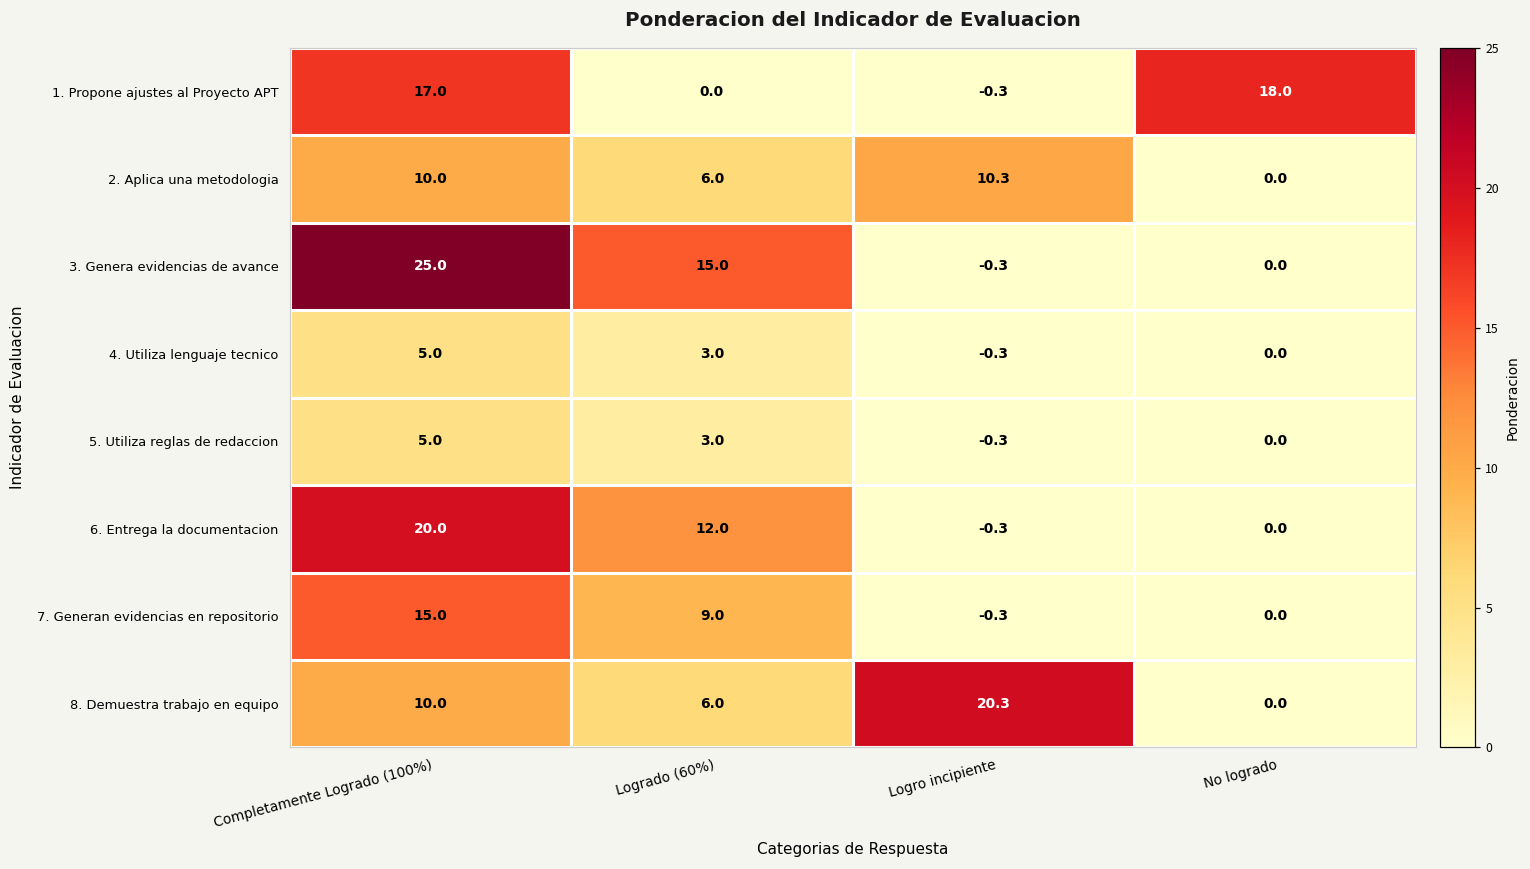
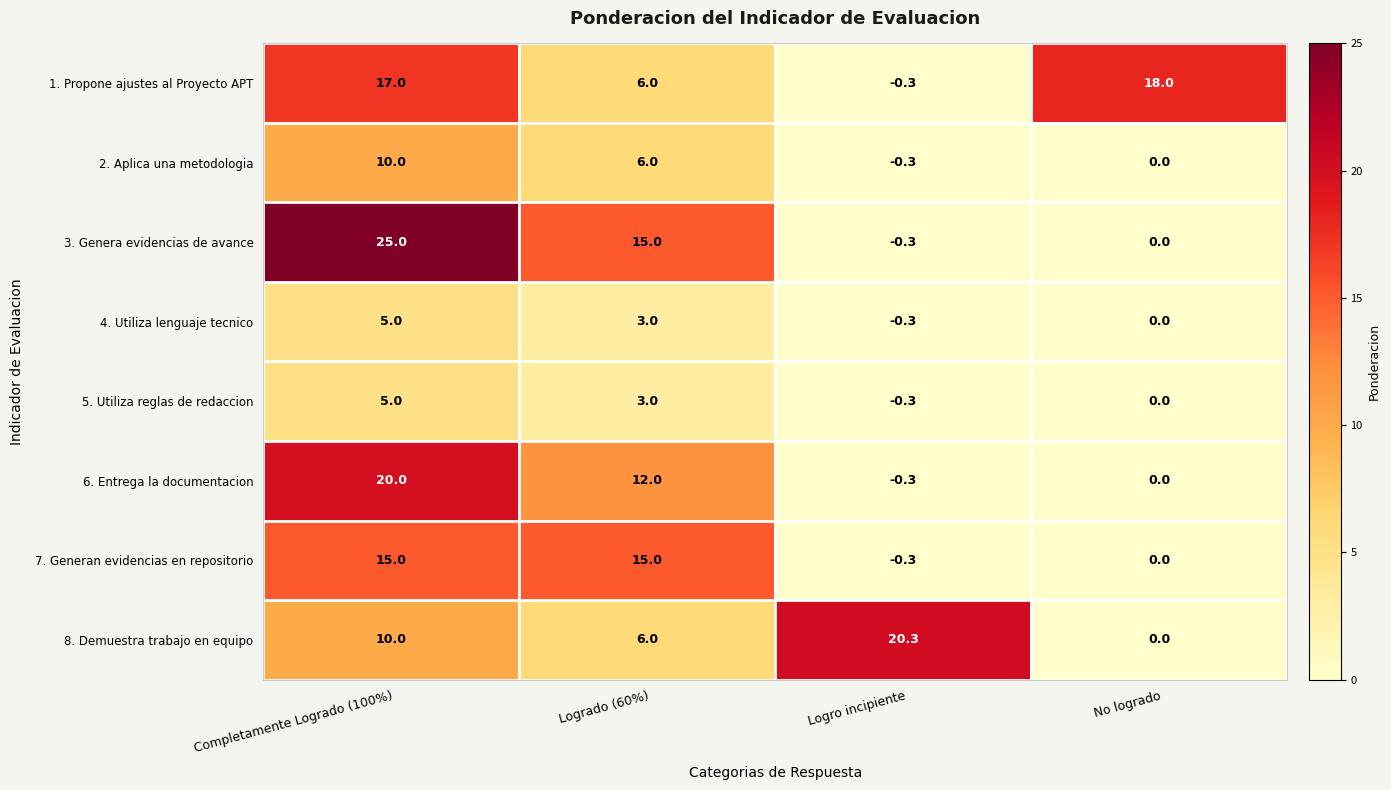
1. Propone ajustes al Proyecto APT, Logrado (60%): 0.0 -> 6.0
2. Aplica una metodologia, Logro incipiente: 10.3 -> -0.3
7. Generan evidencias en repositorio, Logrado (60%): 9.0 -> 15.0
